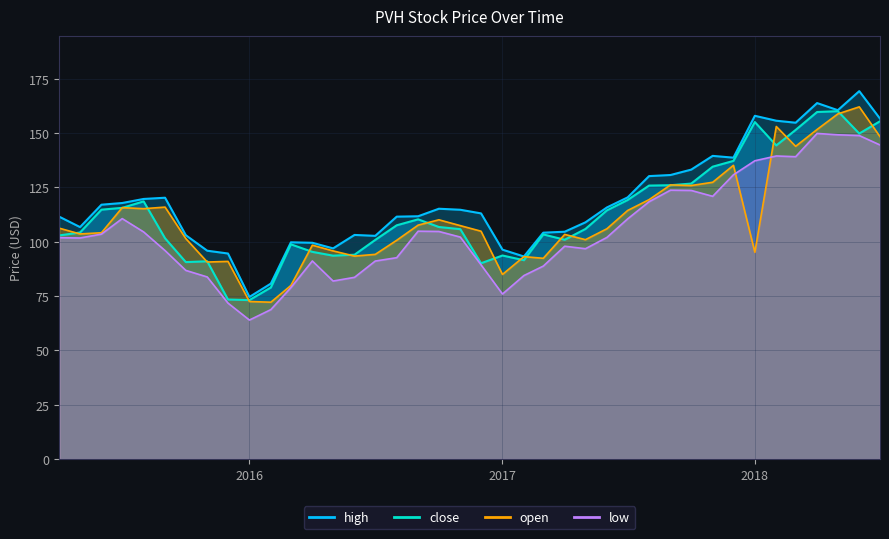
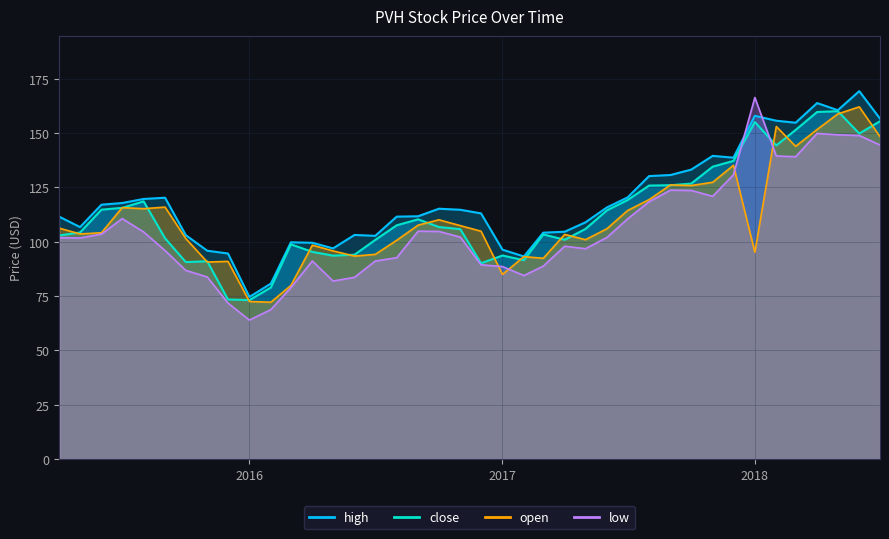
low, 2017: 76 -> 89
low, 2018: 137 -> 166
